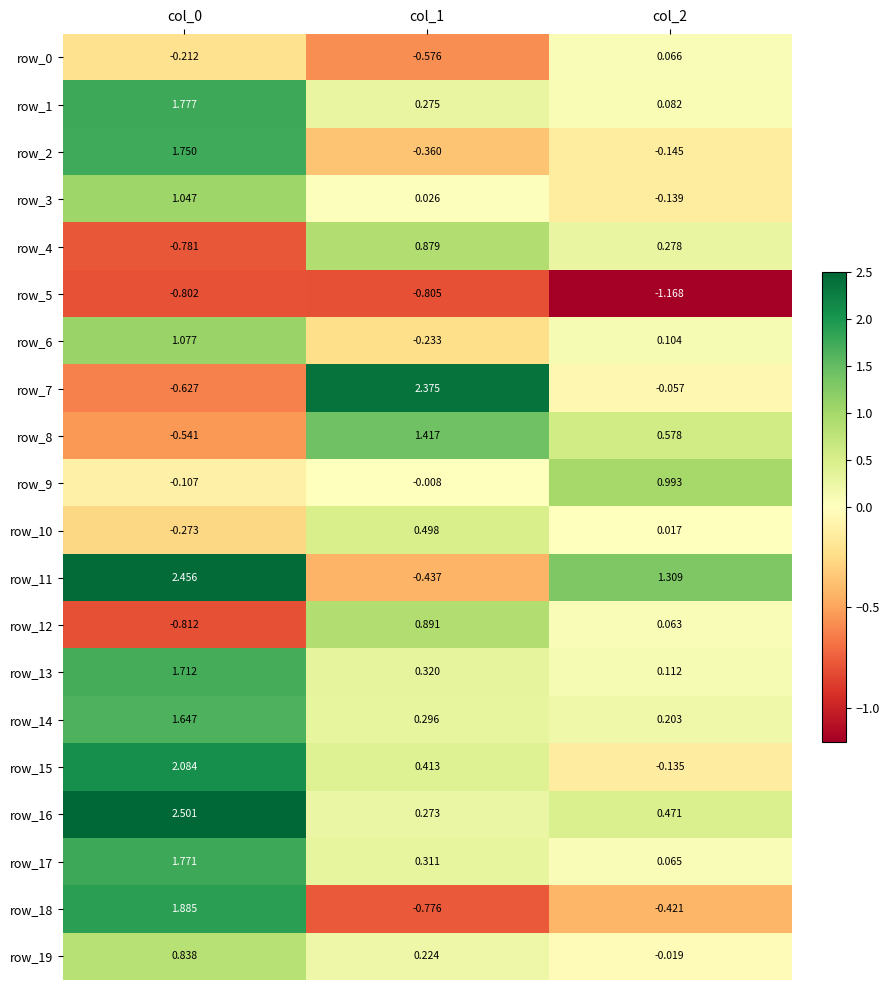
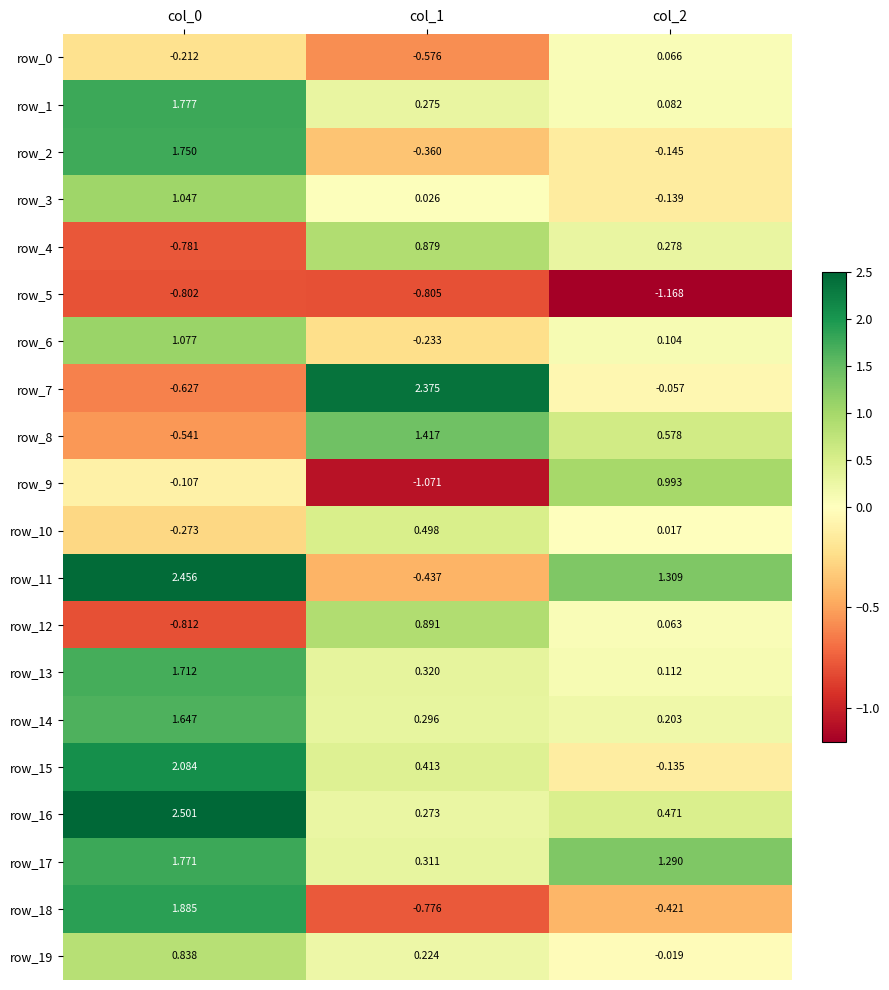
row_9, col_1: -0.008 -> -1.071
row_17, col_2: 0.065 -> 1.290
